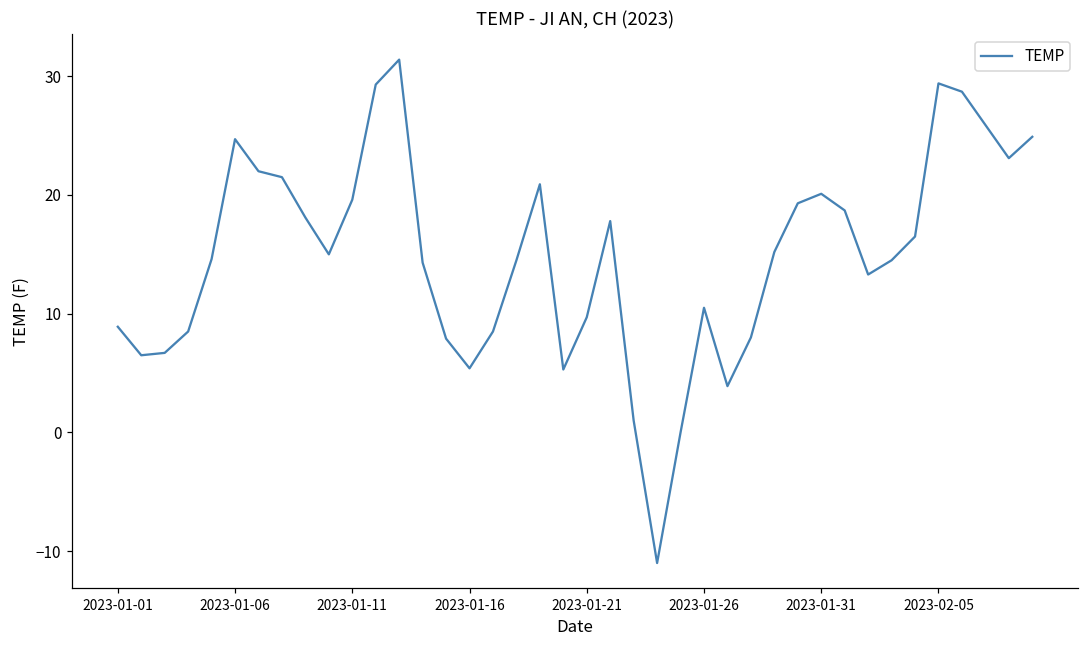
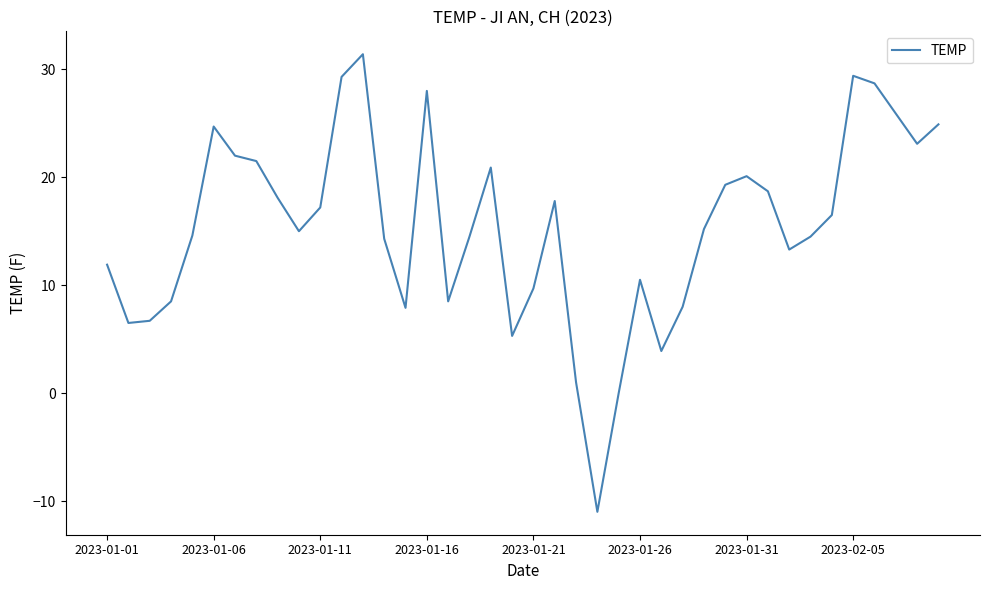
2023-01-01: 8.9 -> 11.9
2023-01-11: 19.6 -> 17.2
2023-01-16: 5.4 -> 28.0
